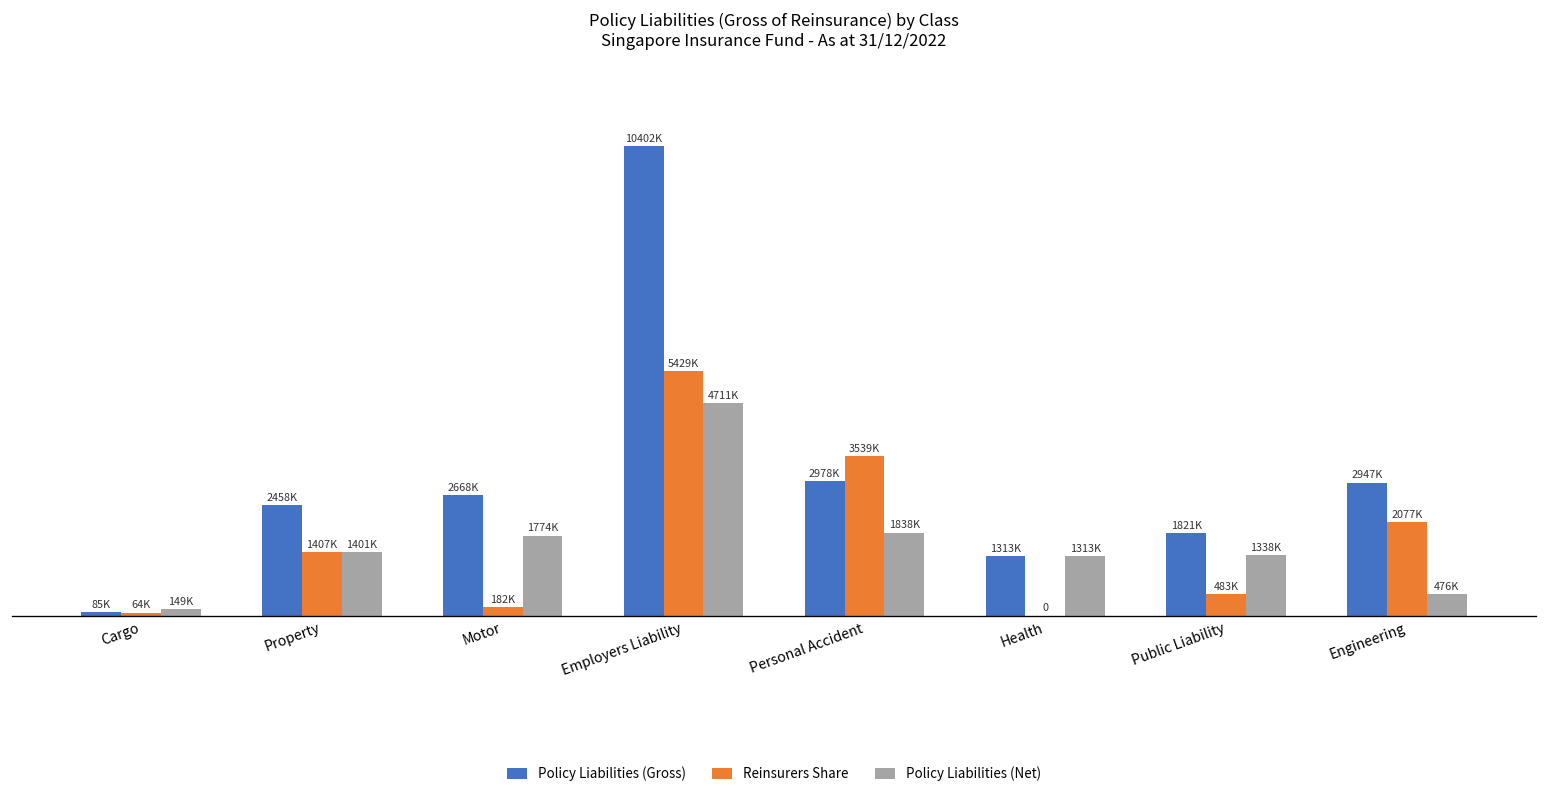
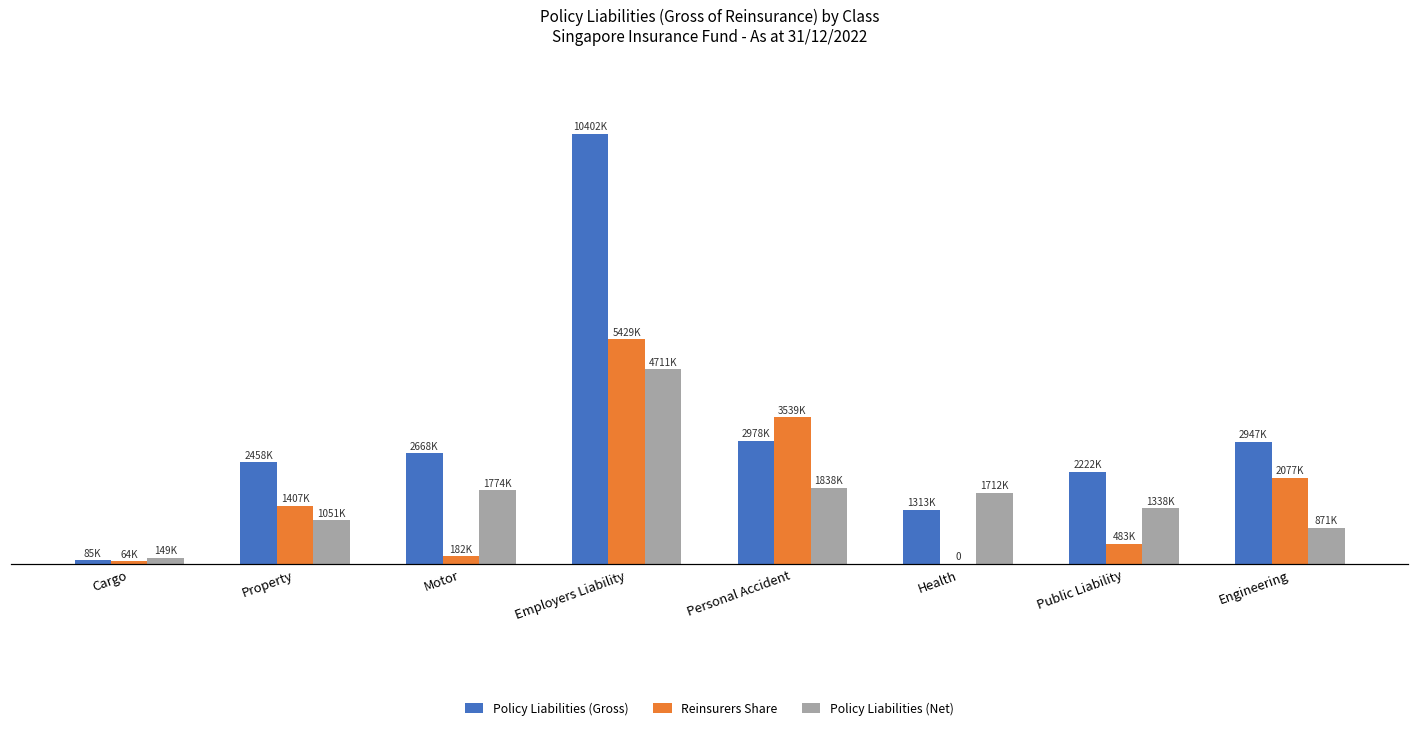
Policy Liabilities (Net), Property: 1401K -> 1051K
Policy Liabilities (Net), Health: 1313K -> 1712K
Policy Liabilities (Gross), Public Liability: 1821K -> 2222K
Policy Liabilities (Net), Engineering: 476K -> 871K
